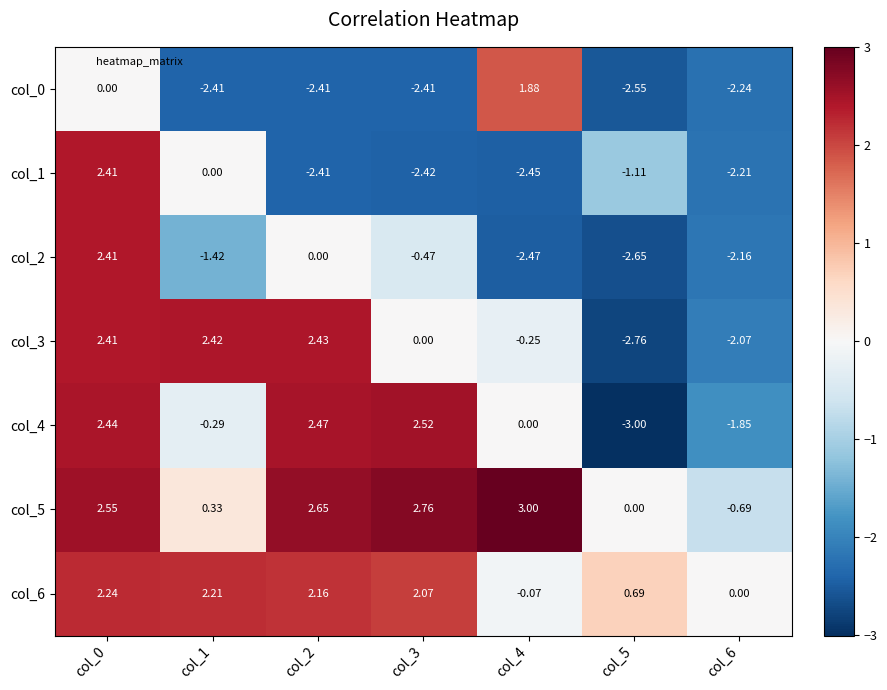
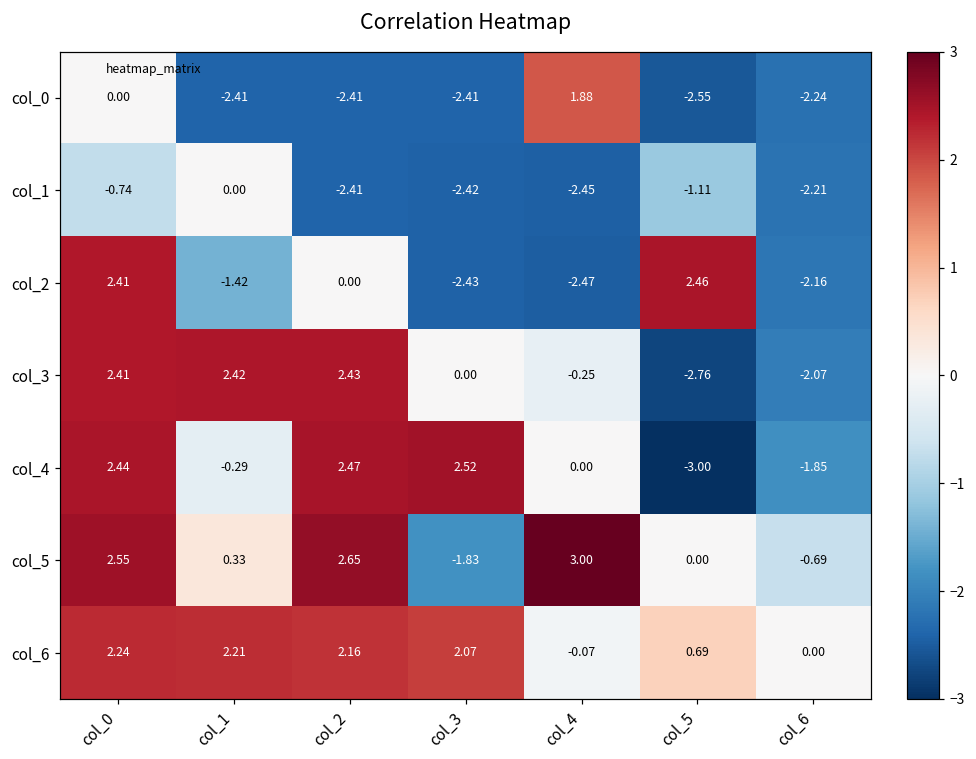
col_1, col_0: 2.41 -> -0.74
col_2, col_3: -0.47 -> -2.43
col_2, col_5: -2.65 -> 2.46
col_5, col_3: 2.76 -> -1.83
